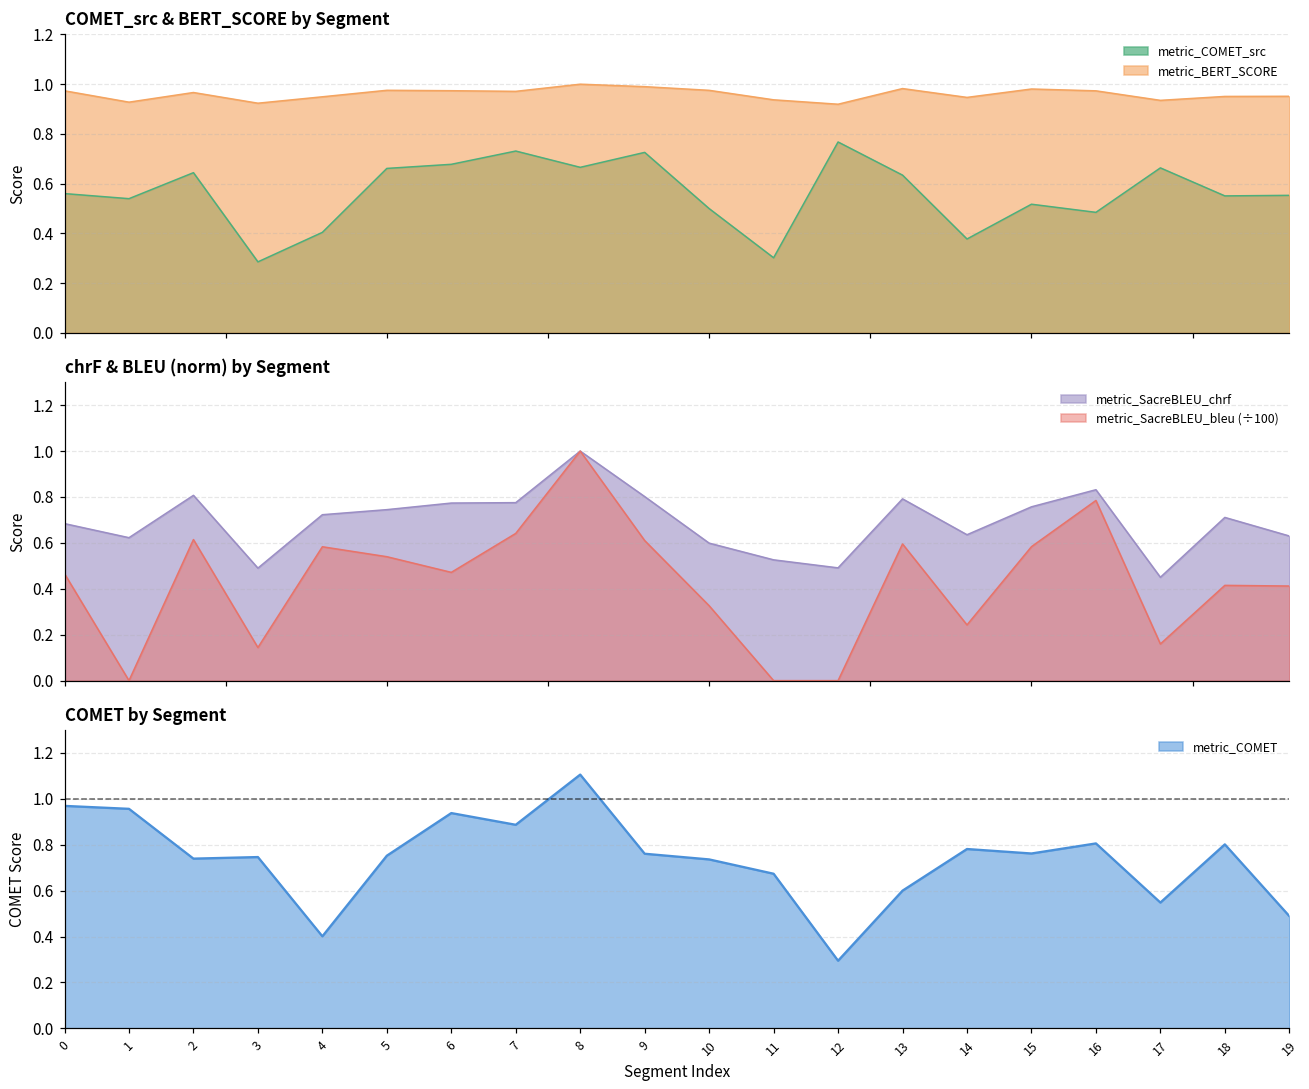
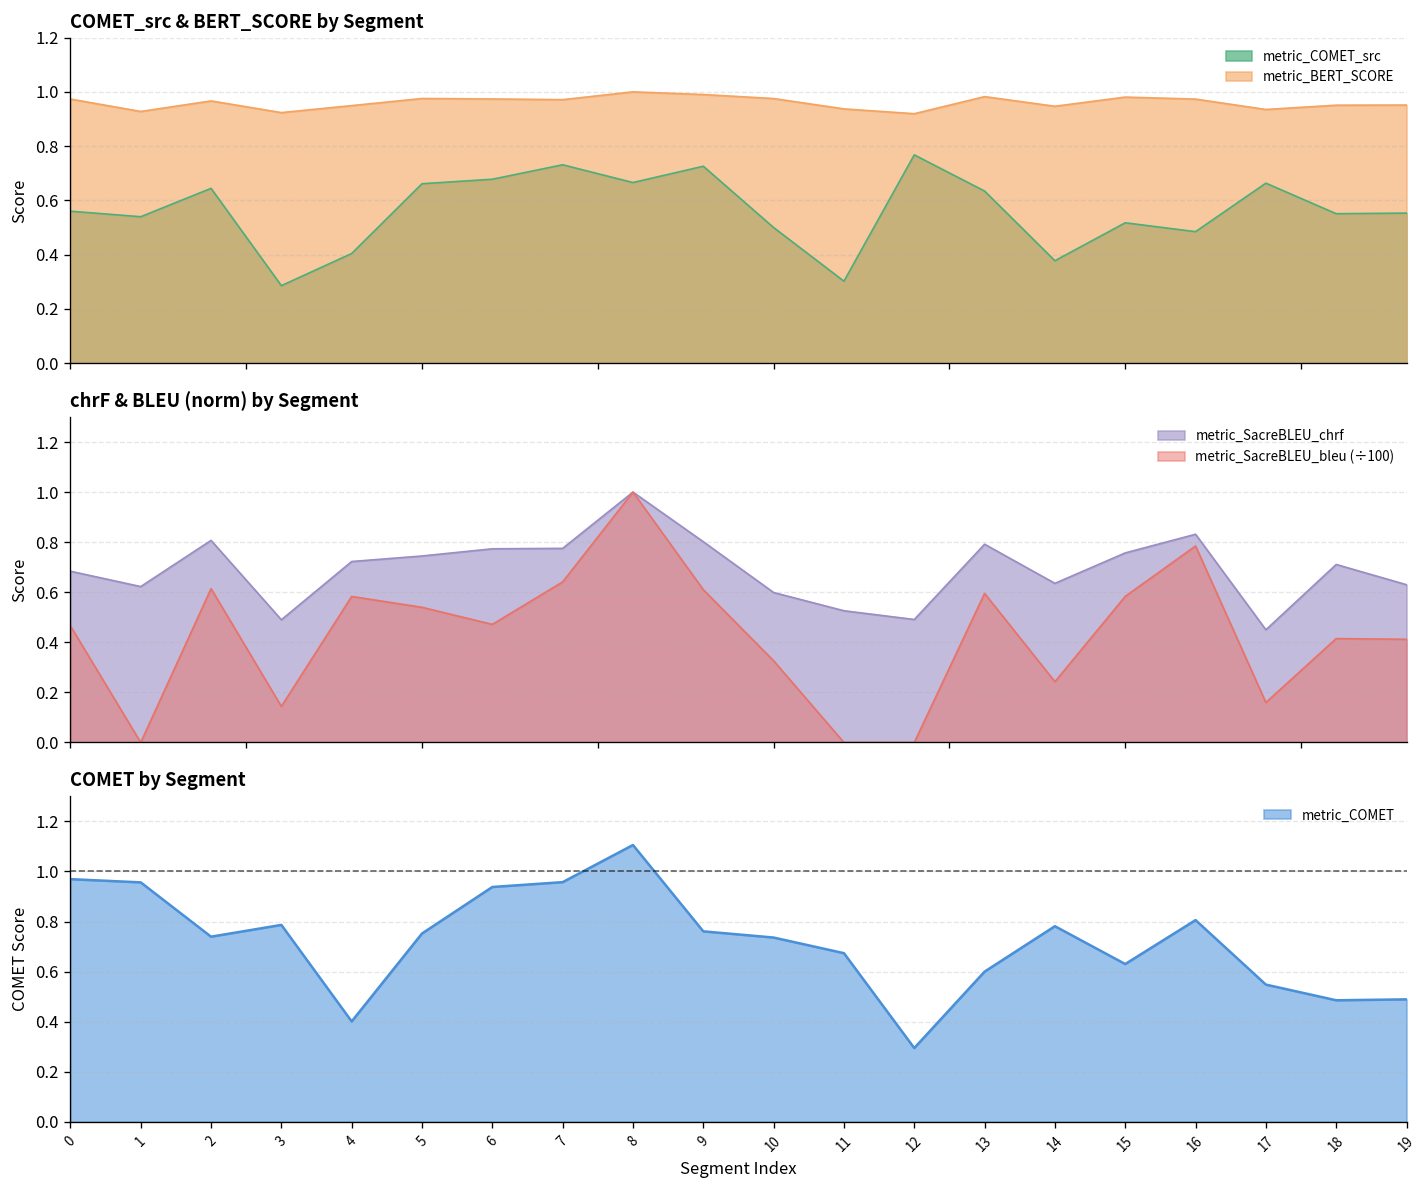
COMET by Segment, 3: 0.75 -> 0.79
COMET by Segment, 7: 0.89 -> 0.96
COMET by Segment, 15: 0.76 -> 0.63
COMET by Segment, 18: 0.80 -> 0.49
